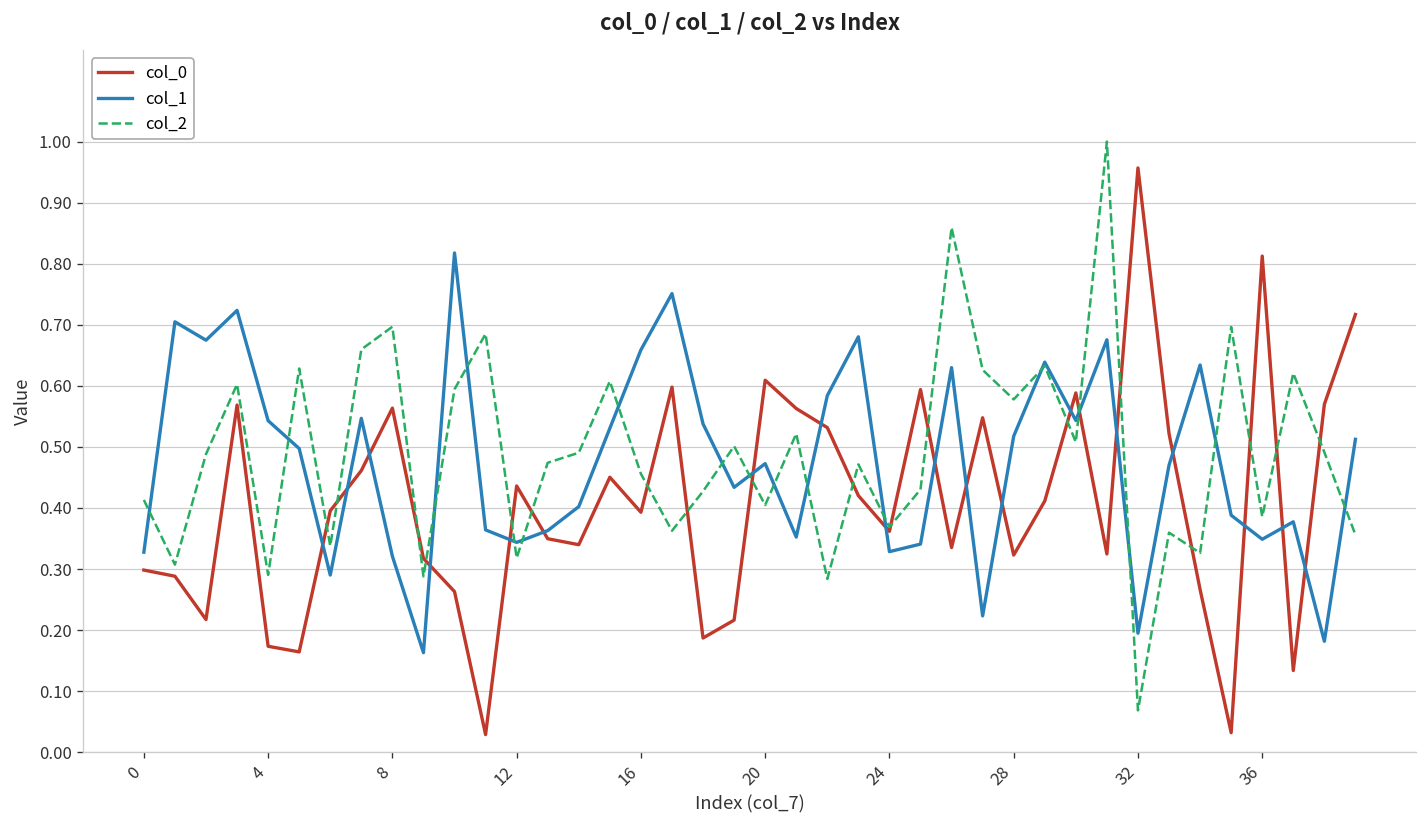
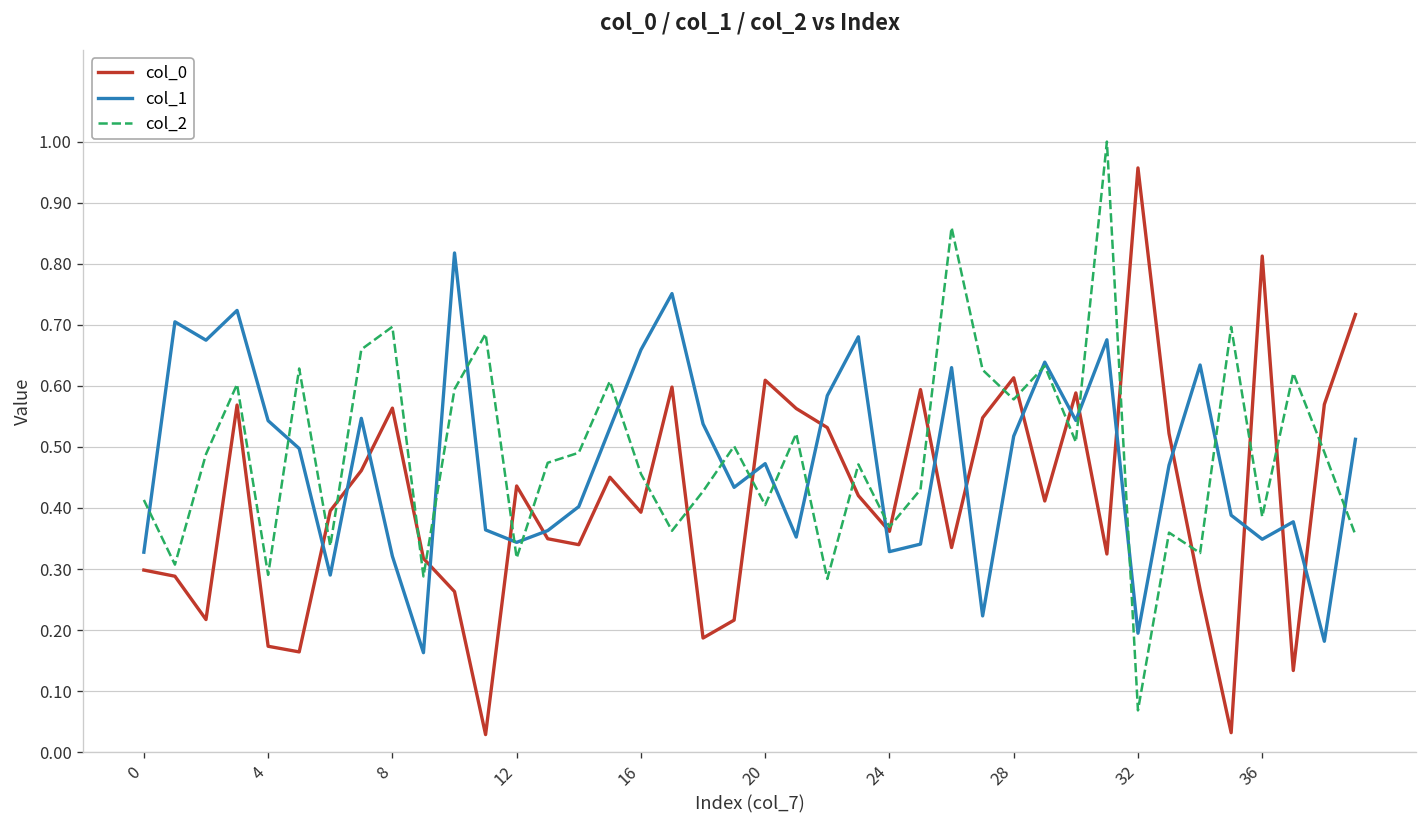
col_0, 28: 0.32 -> 0.61
